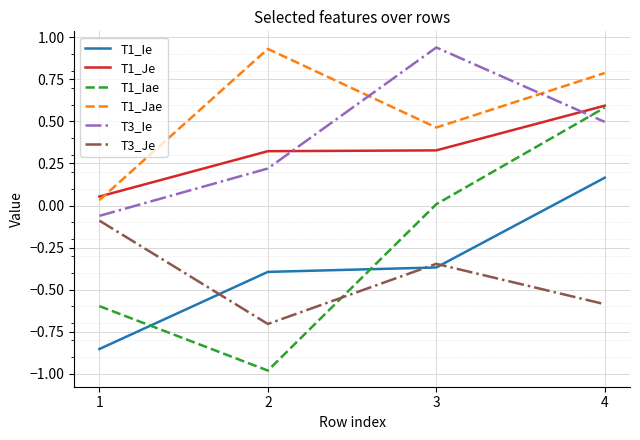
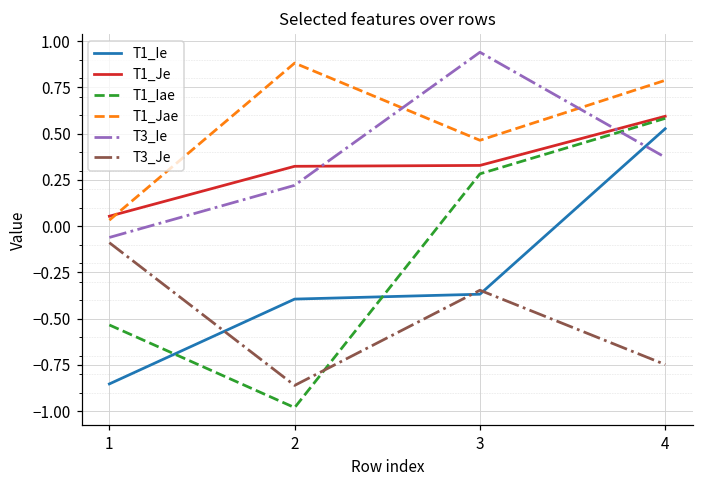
T1_Iae, 1: -0.60 -> -0.53
T1_Jae, 2: 0.93 -> 0.88
T3_Je, 2: -0.70 -> -0.86
T1_Iae, 3: 0.01 -> 0.28
T1_Ie, 4: 0.17 -> 0.53
T3_Ie, 4: 0.50 -> 0.37
T3_Je, 4: -0.59 -> -0.75
